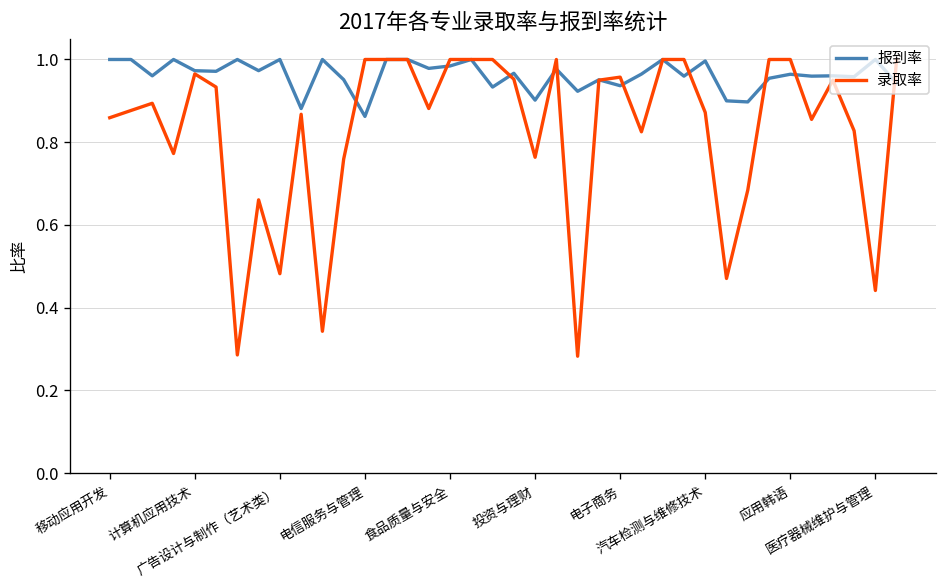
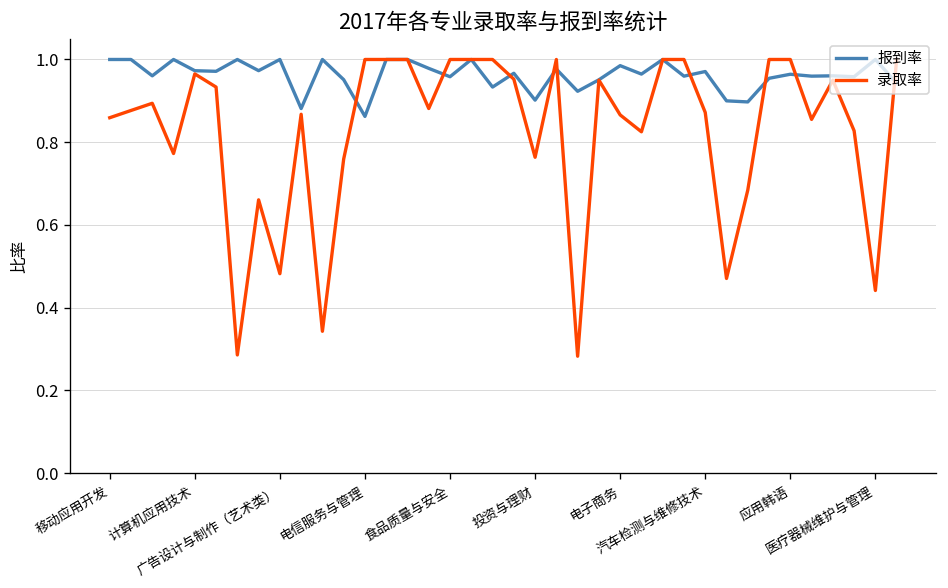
报到率, 食品质量与安全: 0.98 -> 0.96
报到率, 电子商务: 0.94 -> 0.99
录取率, 电子商务: 0.96 -> 0.87
报到率, 汽车检测与维修技术: 1.00 -> 0.97
